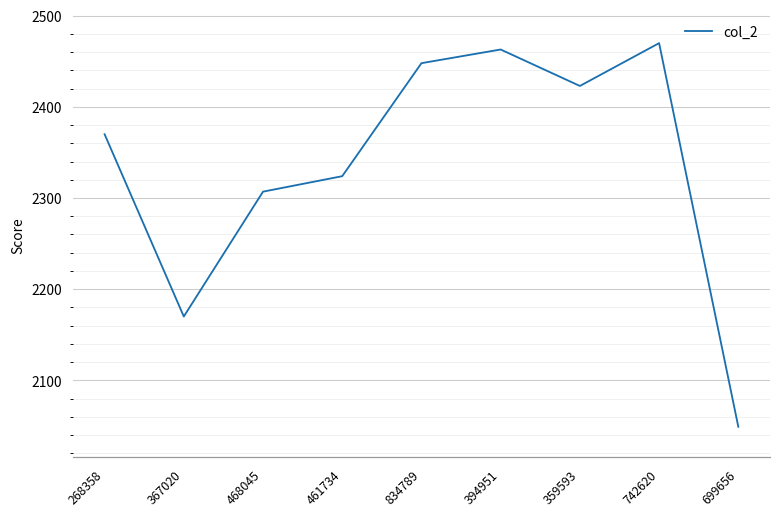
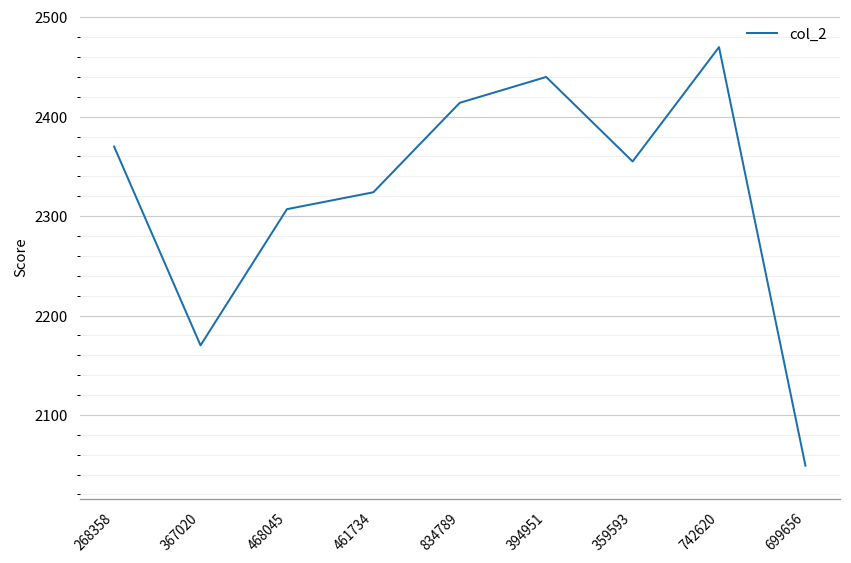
834789: 2450 -> 2410
394951: 2460 -> 2440
359593: 2420 -> 2360
